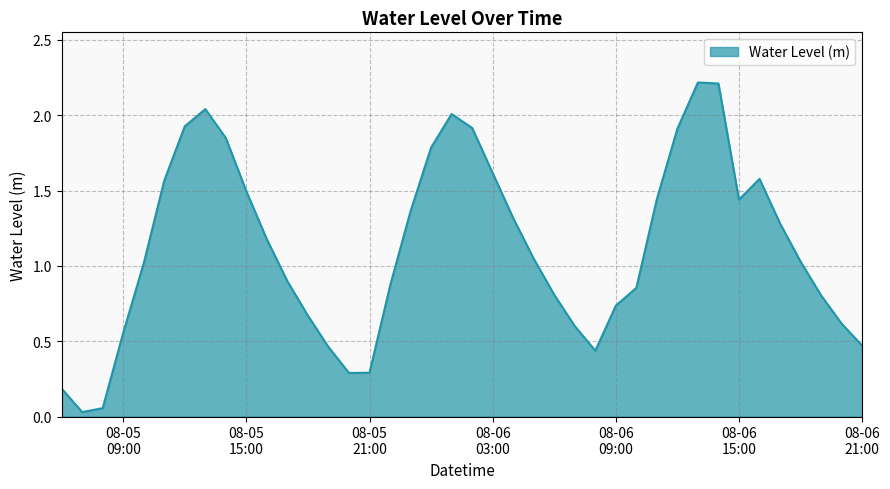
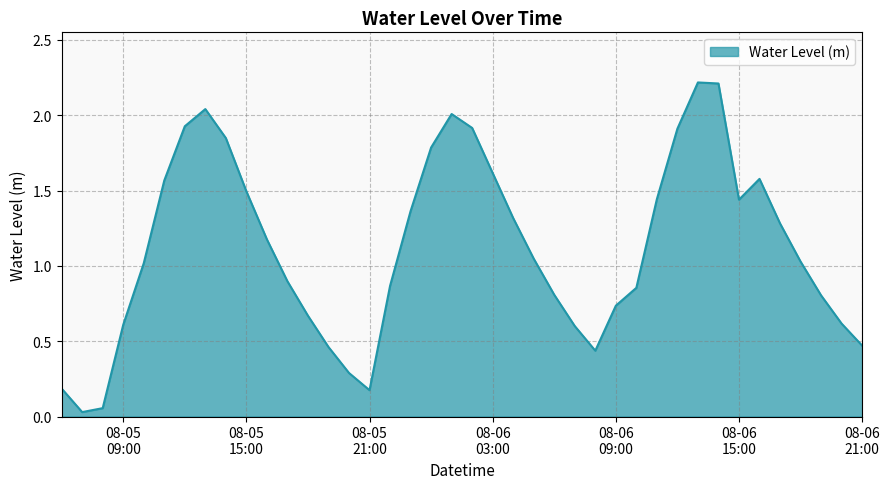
08-05 09:00: 0.56 -> 0.61
08-05 21:00: 0.29 -> 0.17
